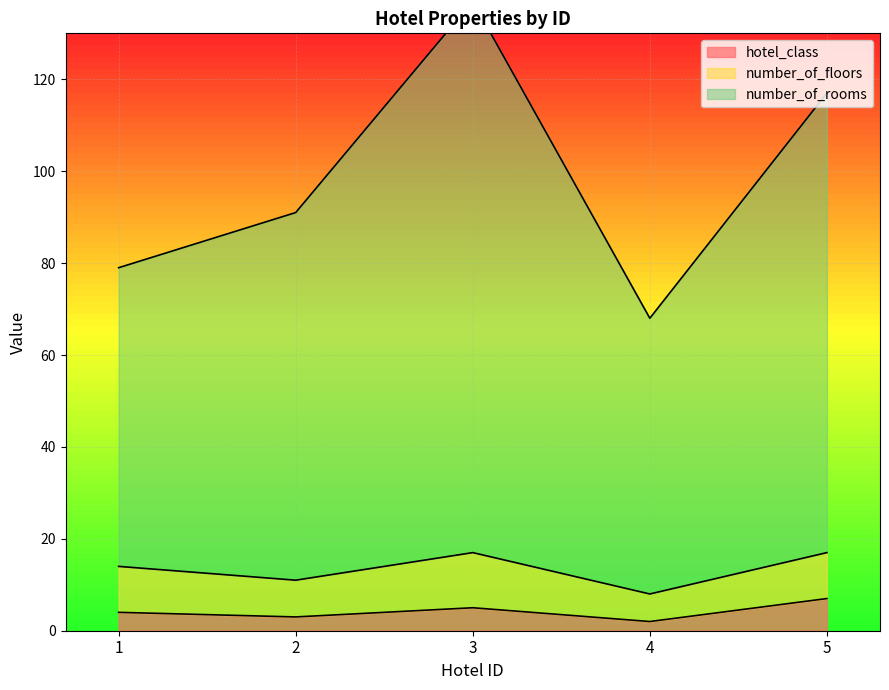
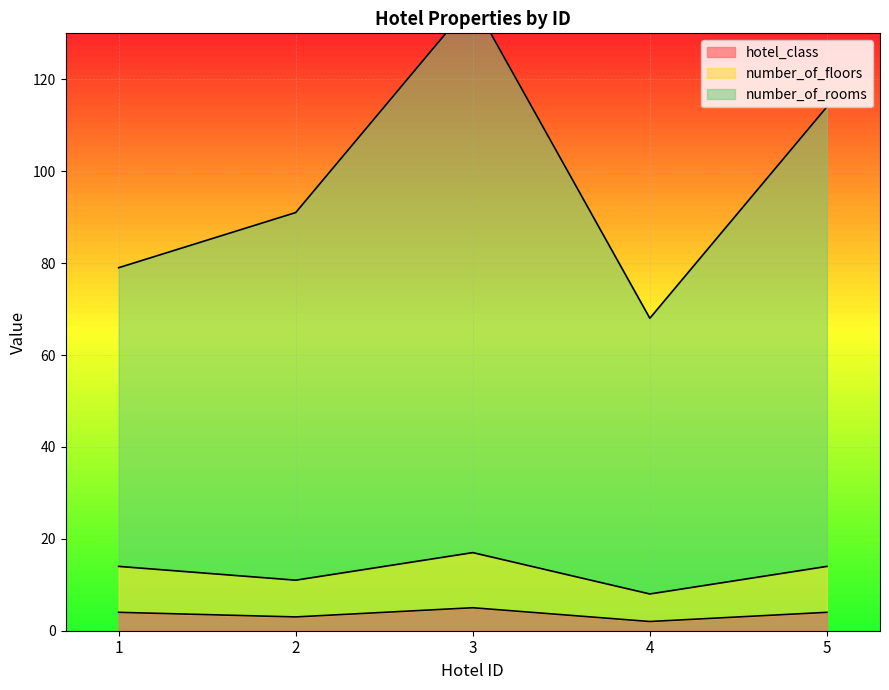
hotel_class, 5: 7 -> 4
